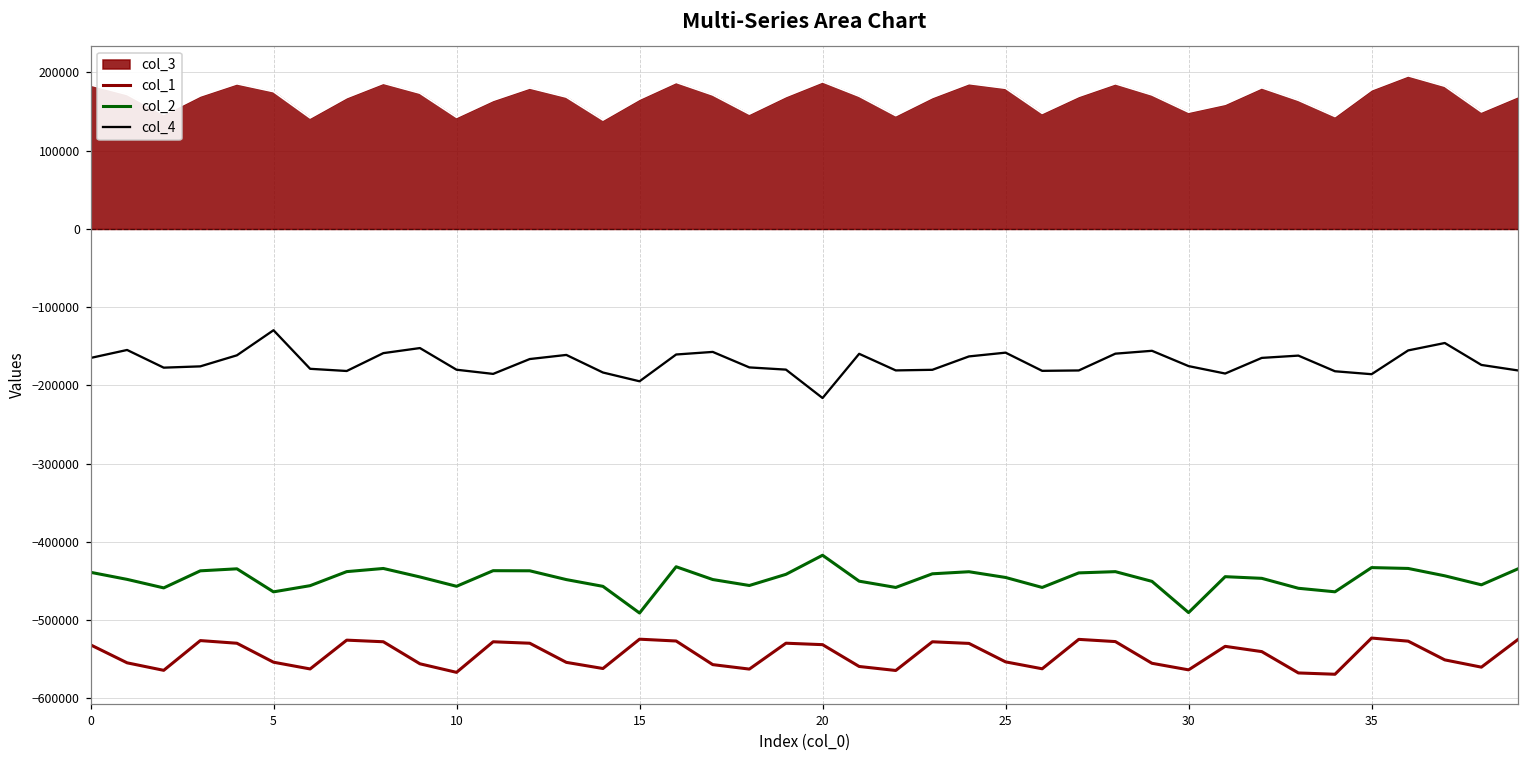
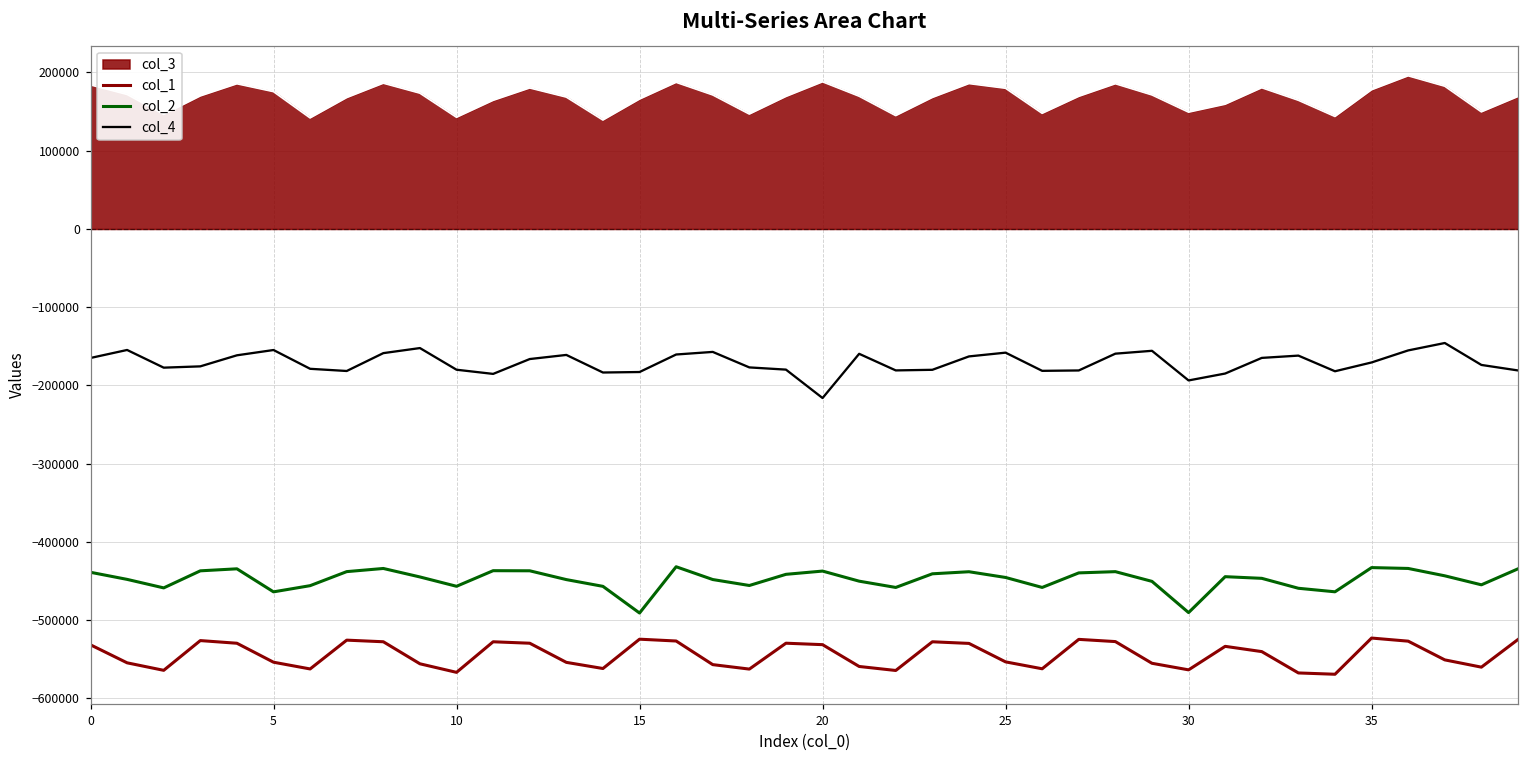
col_4, 5: -130000 -> -150000
col_4, 15: -190000 -> -180000
col_2, 20: -420000 -> -440000
col_4, 30: -180000 -> -190000
col_4, 35: -190000 -> -170000
